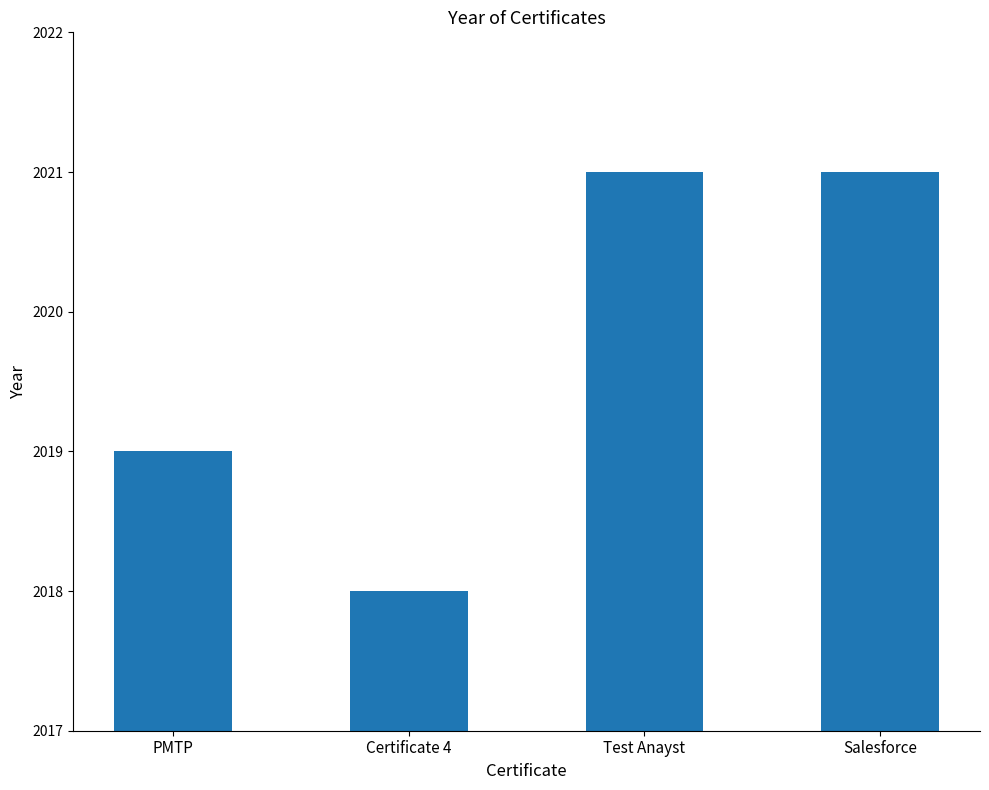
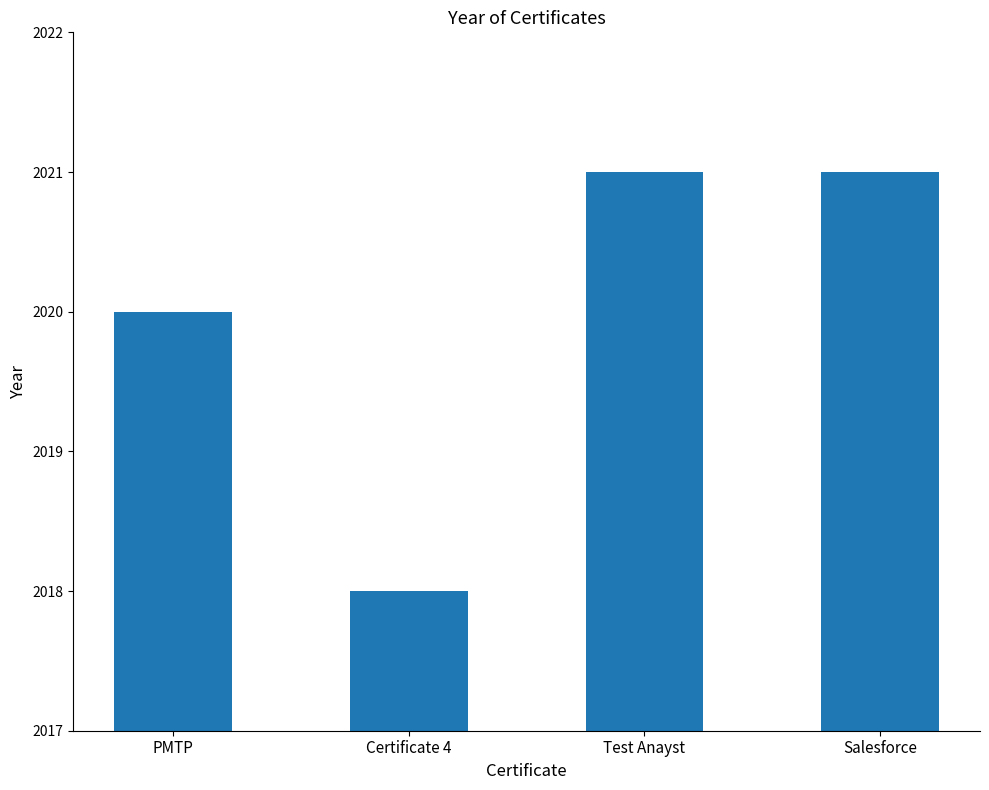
PMTP: 2019 -> 2020
